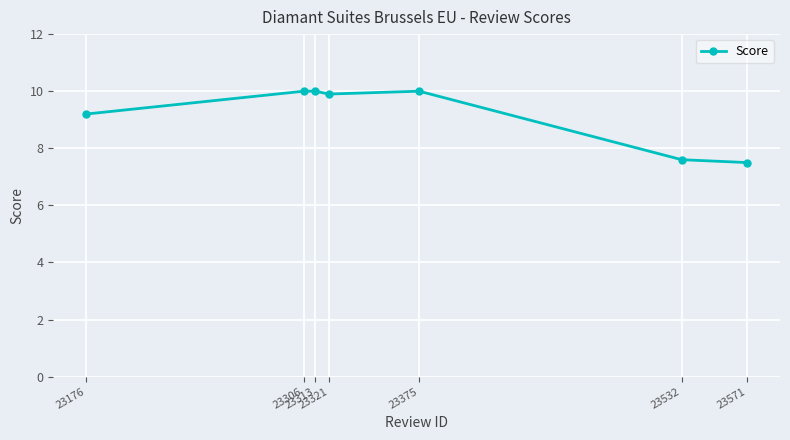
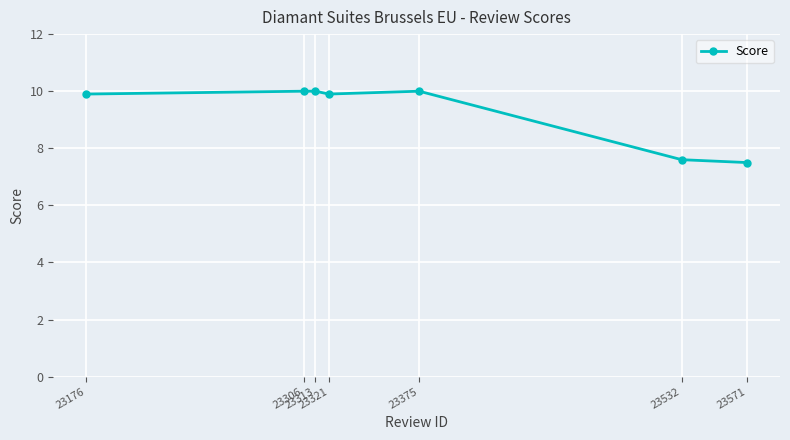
23176: 9.2 -> 9.9
